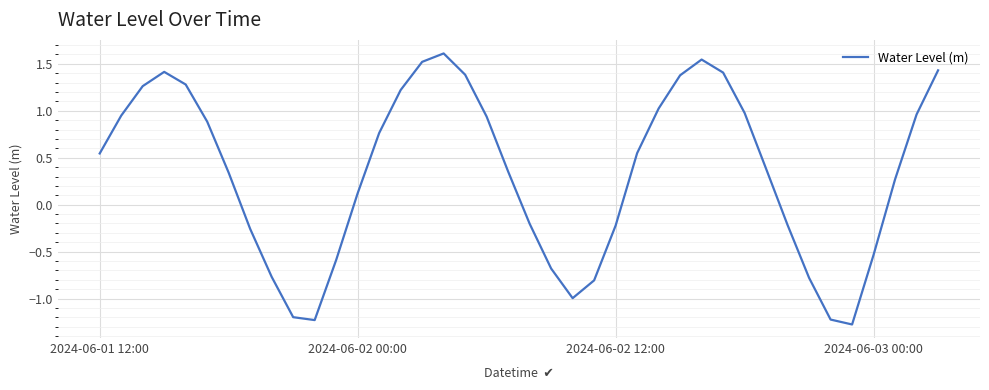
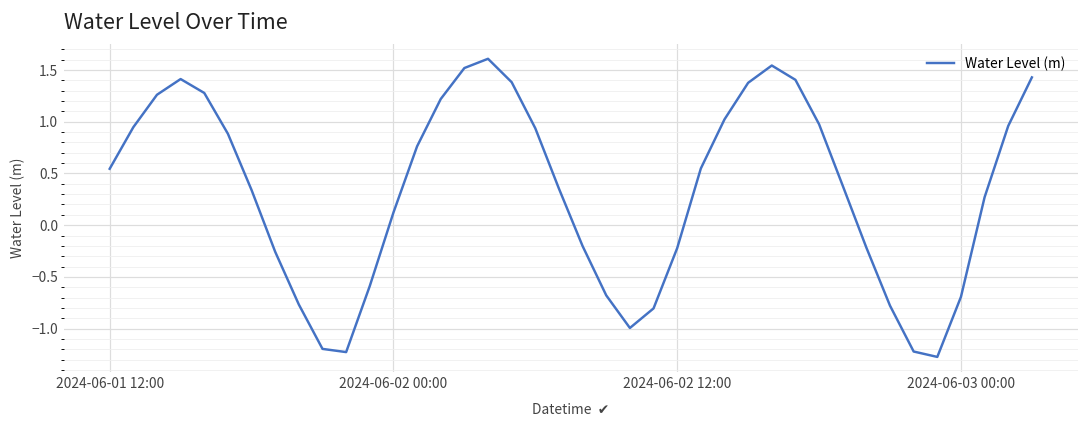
2024-06-03 00:00: -0.5 -> -0.7
